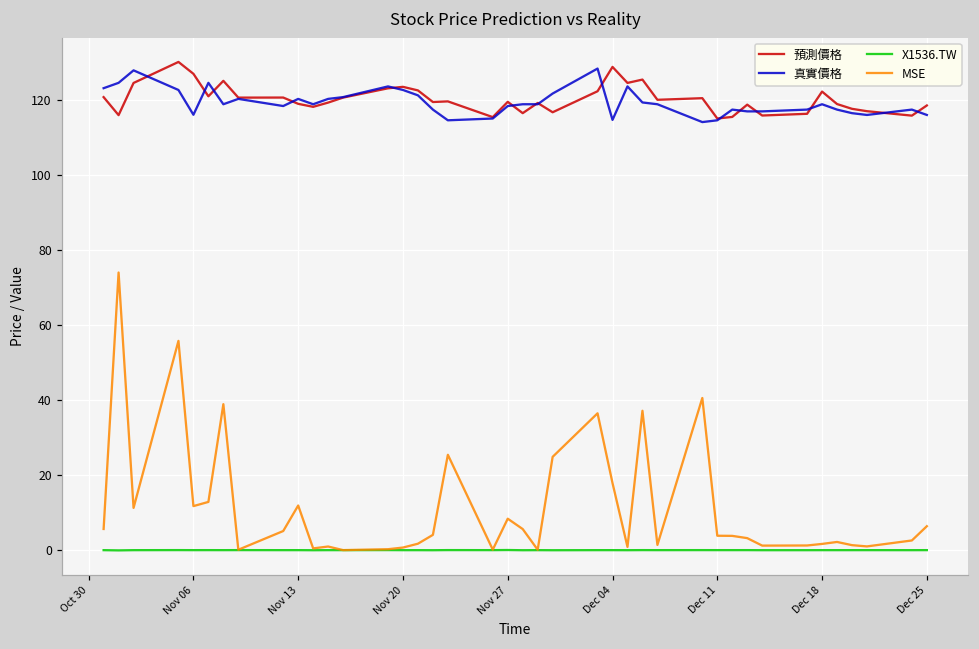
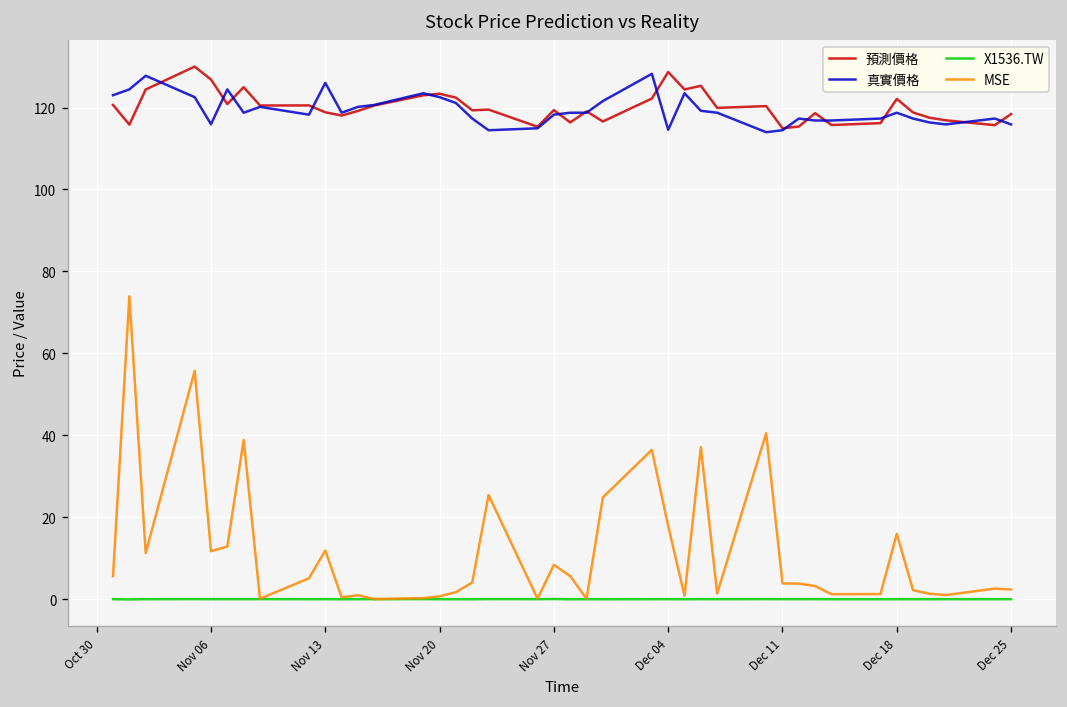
真實價格, Nov 13: 120 -> 126
MSE, Dec 18: 2 -> 16
MSE, Dec 25: 6 -> 2
